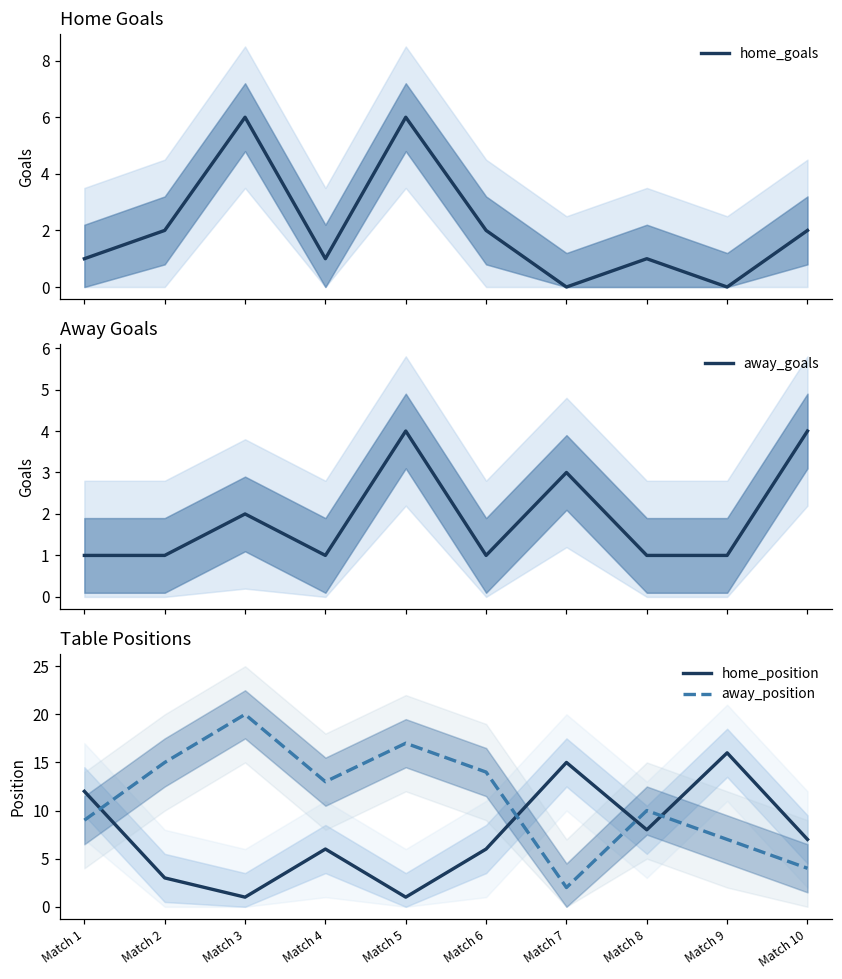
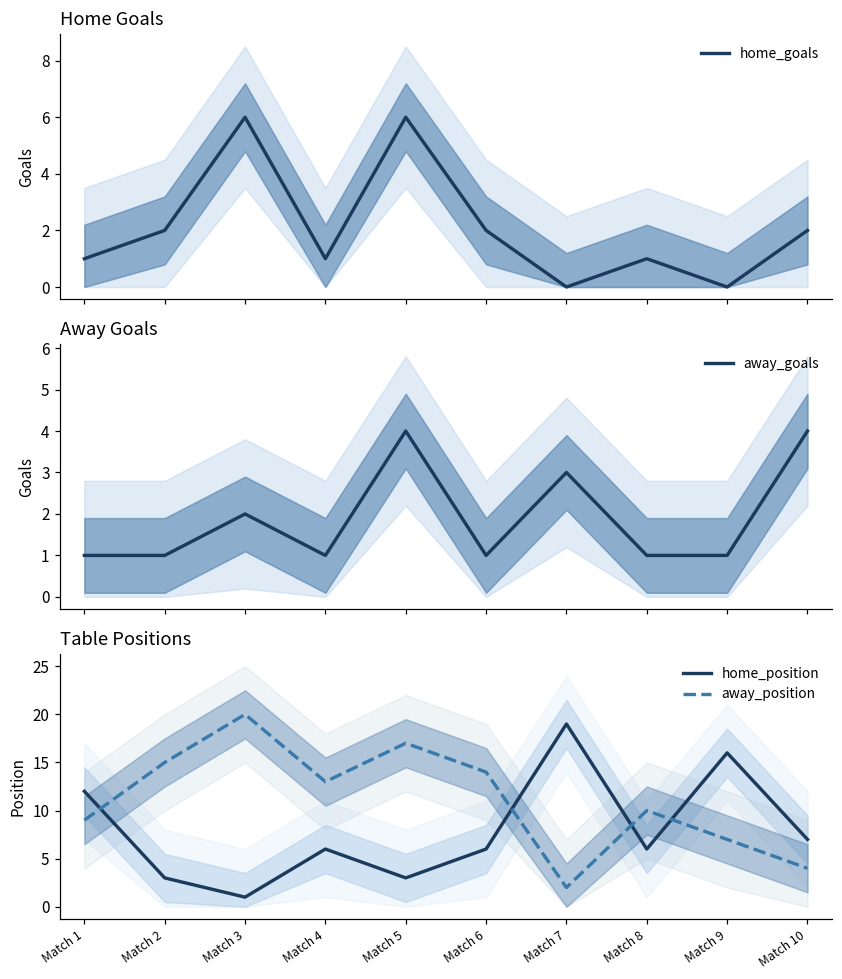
Table Positions, home_position, Match 5: 1 -> 3
Table Positions, home_position, Match 7: 15 -> 19
Table Positions, home_position, Match 8: 8 -> 6
